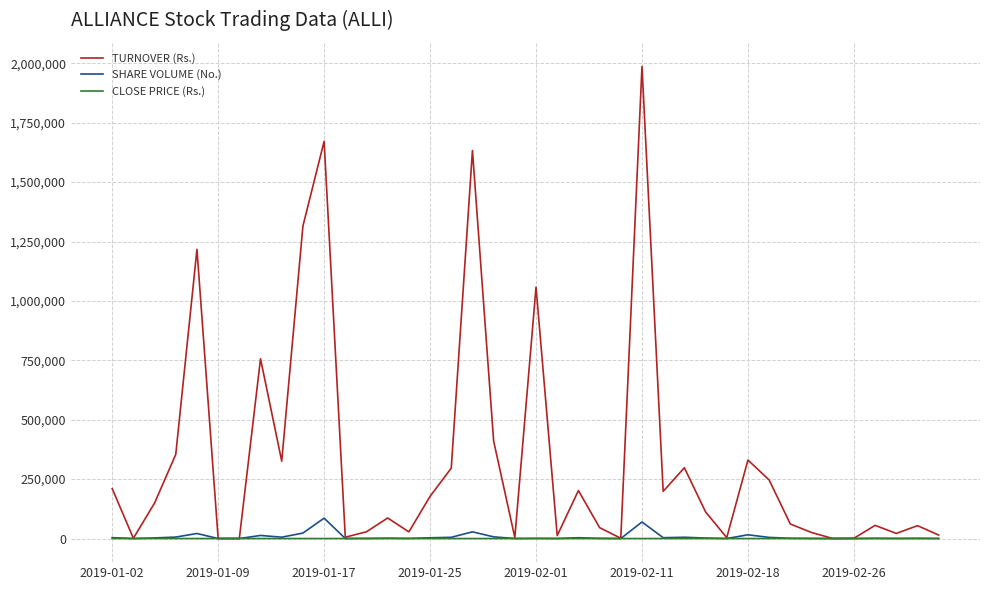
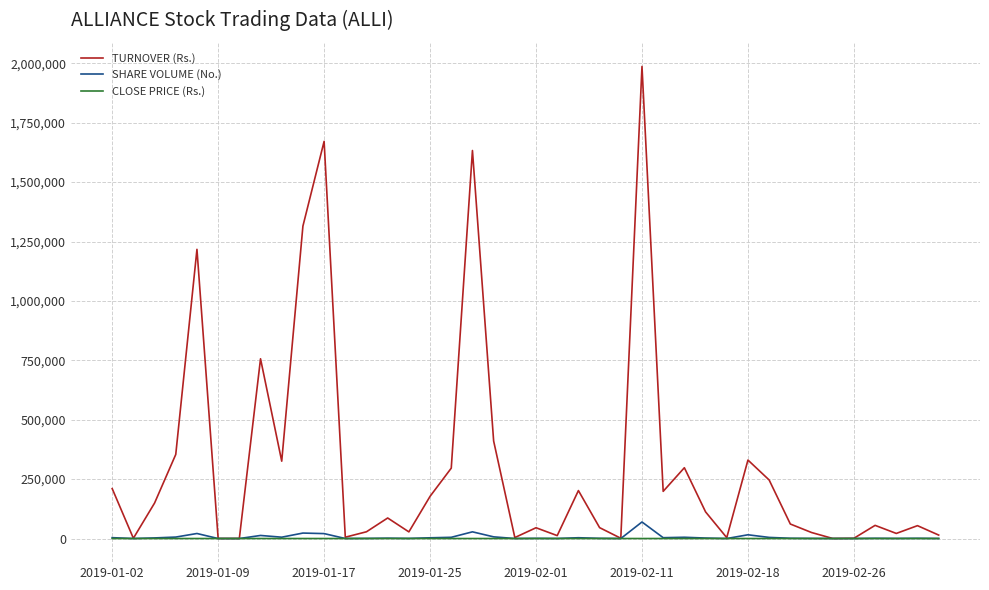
SHARE VOLUME (No.), 2019-01-17: 90,000 -> 20,000
TURNOVER (Rs.), 2019-02-01: 1,060,000 -> 50,000
